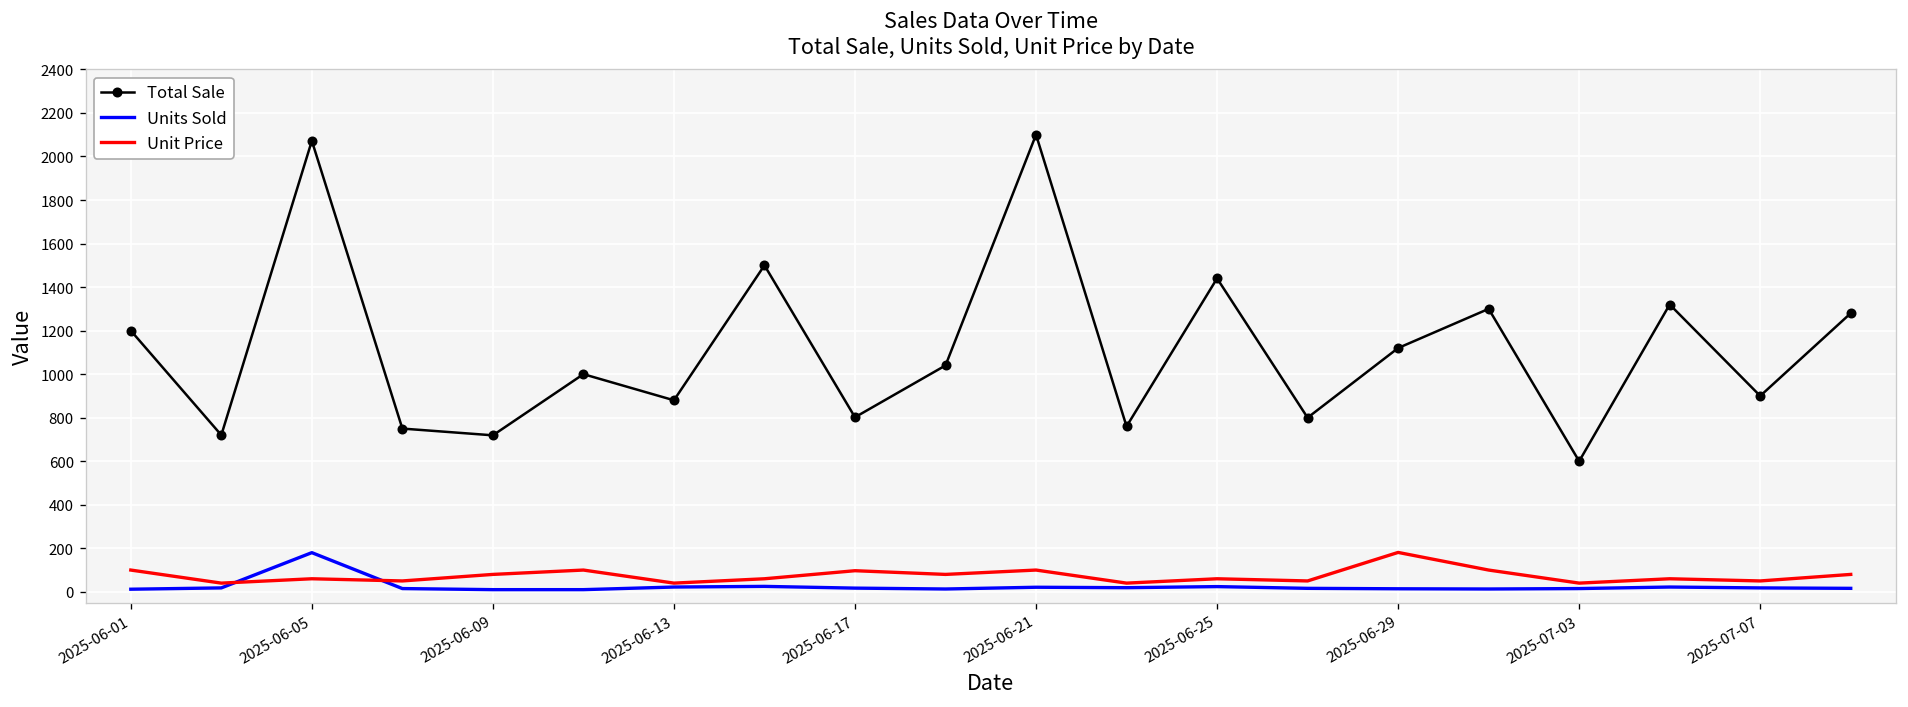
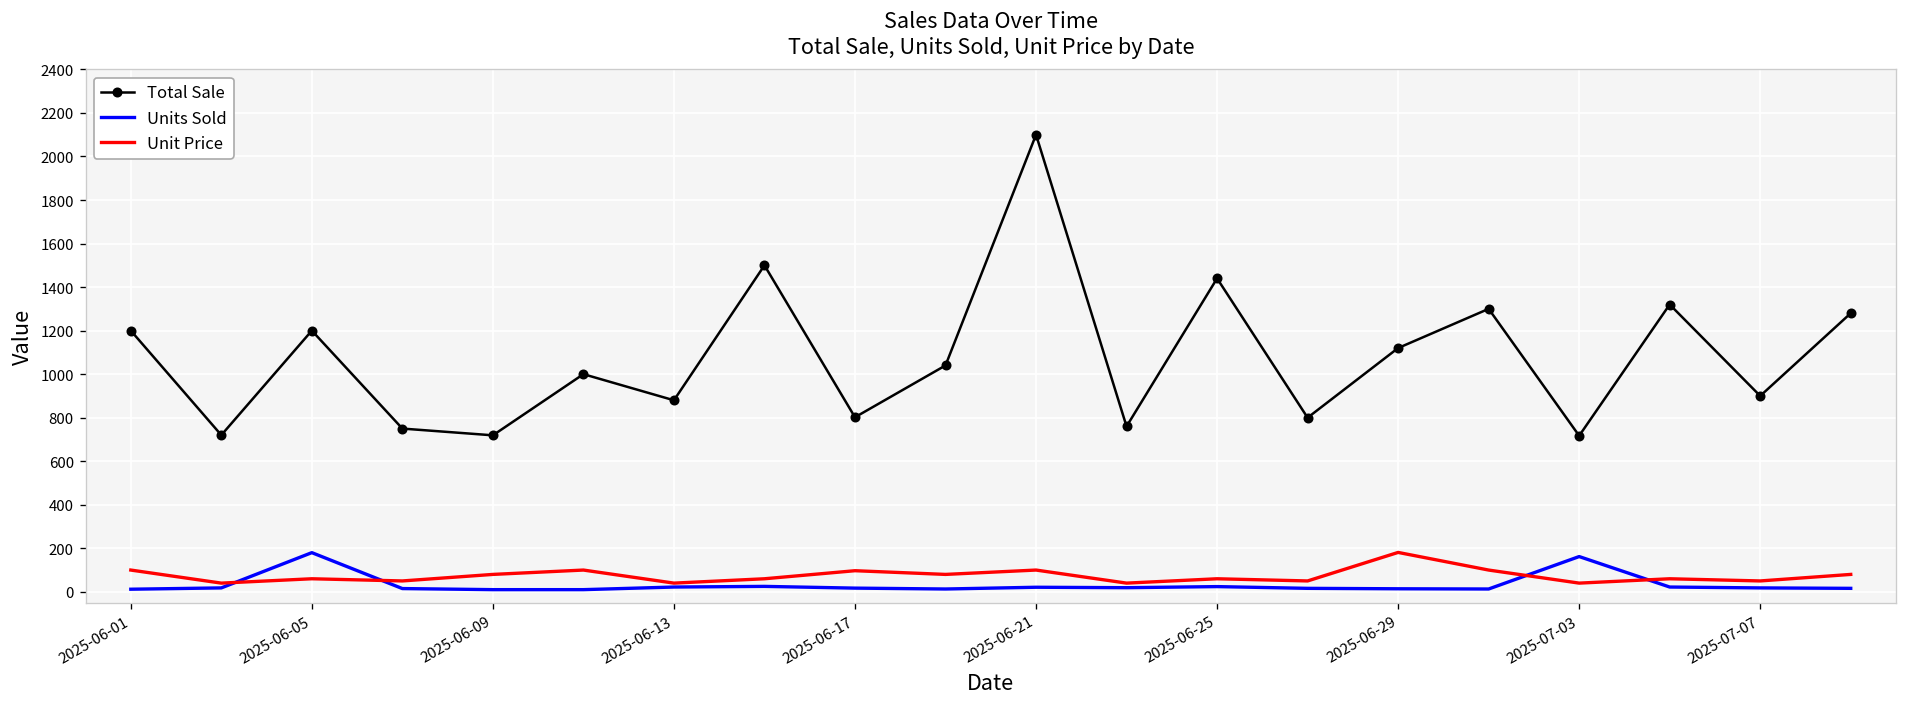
Total Sale, 2025-06-05: 2070 -> 1200
Total Sale, 2025-07-03: 600 -> 720
Units Sold, 2025-07-03: 20 -> 160
